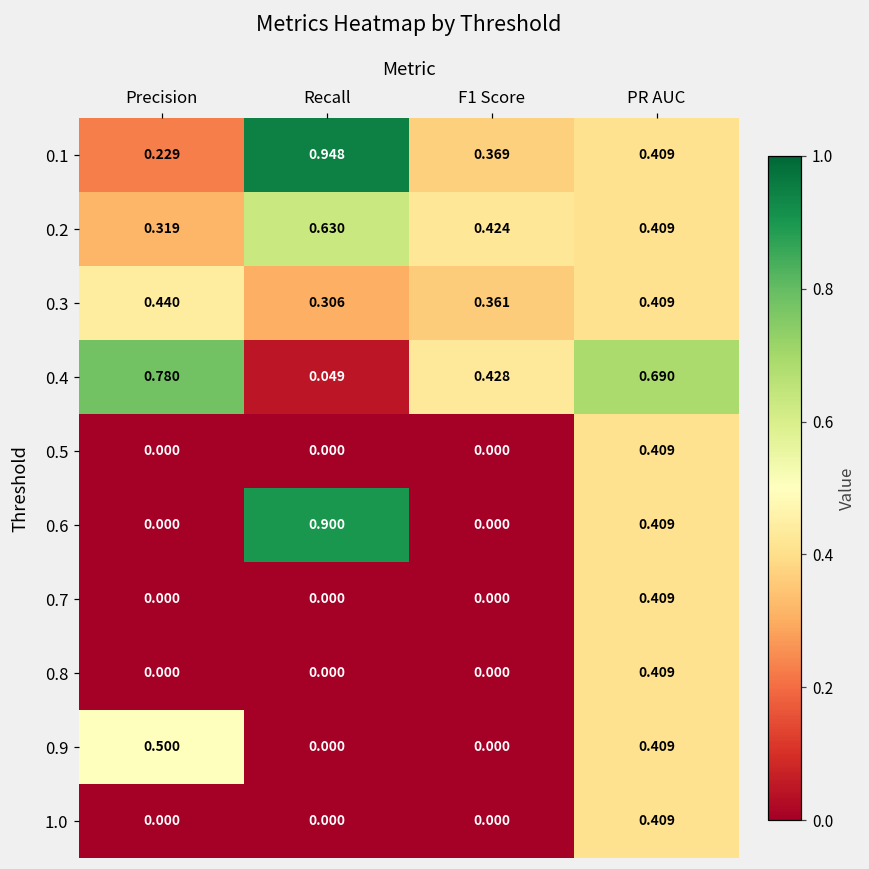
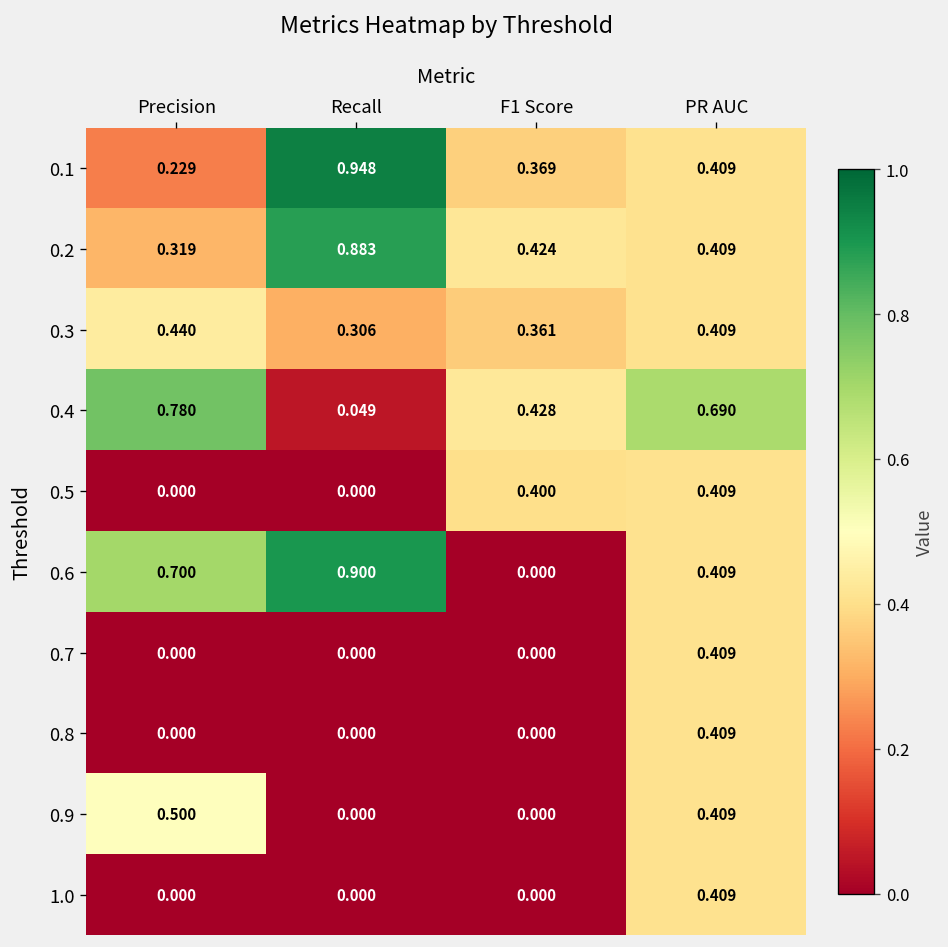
0.2, Recall: 0.630 -> 0.883
0.5, F1 Score: 0.000 -> 0.400
0.6, Precision: 0.000 -> 0.700
